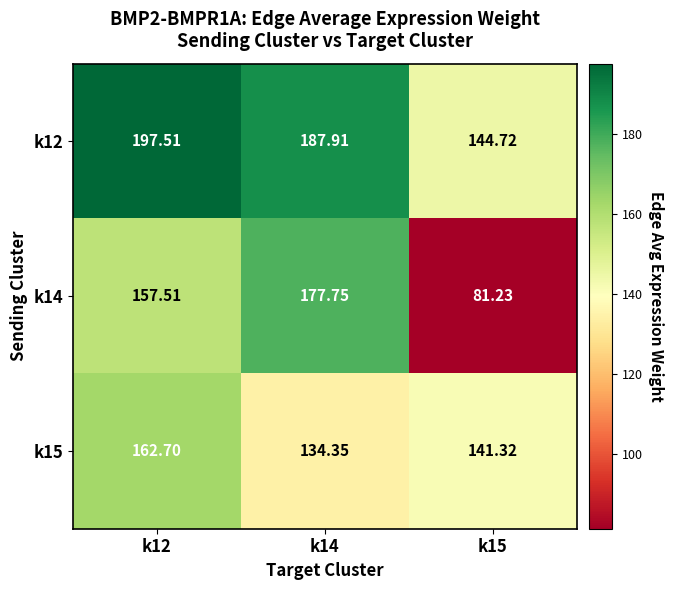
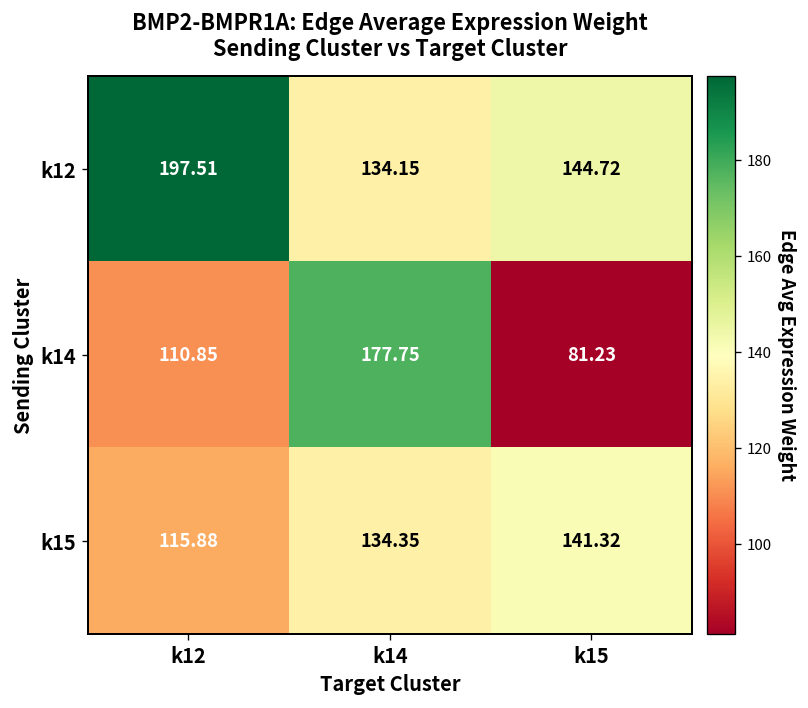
k12, k14: 187.91 -> 134.15
k14, k12: 157.51 -> 110.85
k15, k12: 162.70 -> 115.88
